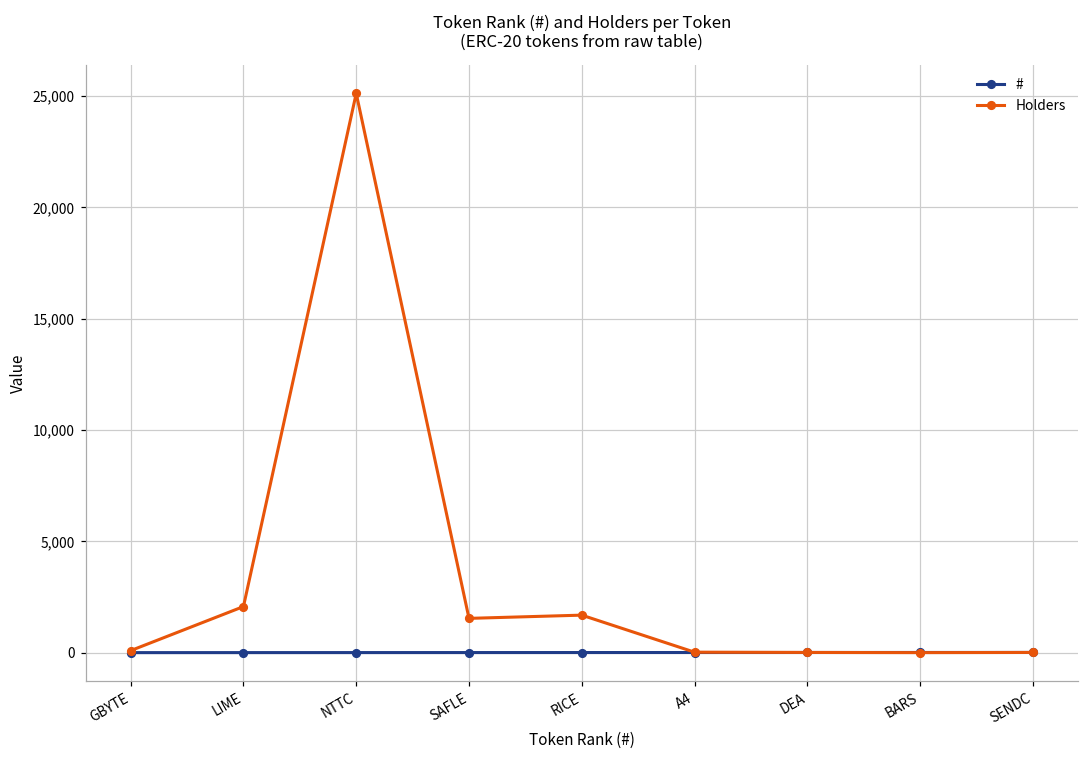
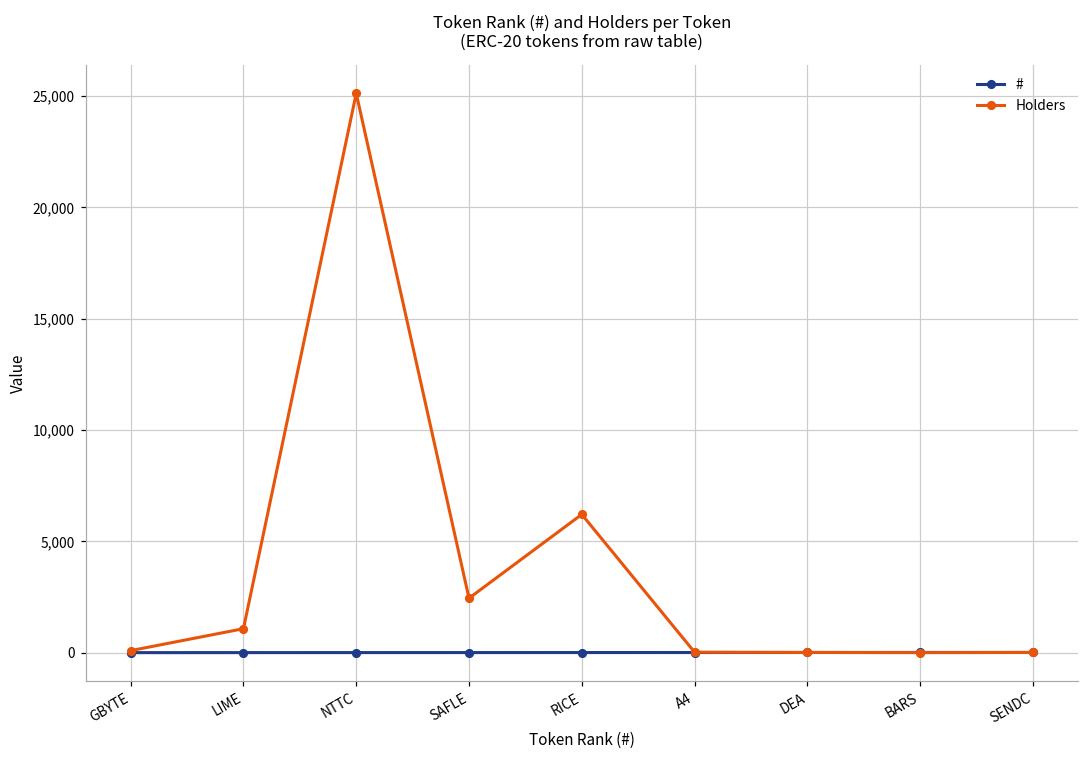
Holders, LIME: 2,100 -> 1,100
Holders, SAFLE: 1,500 -> 2,400
Holders, RICE: 1,700 -> 6,200
